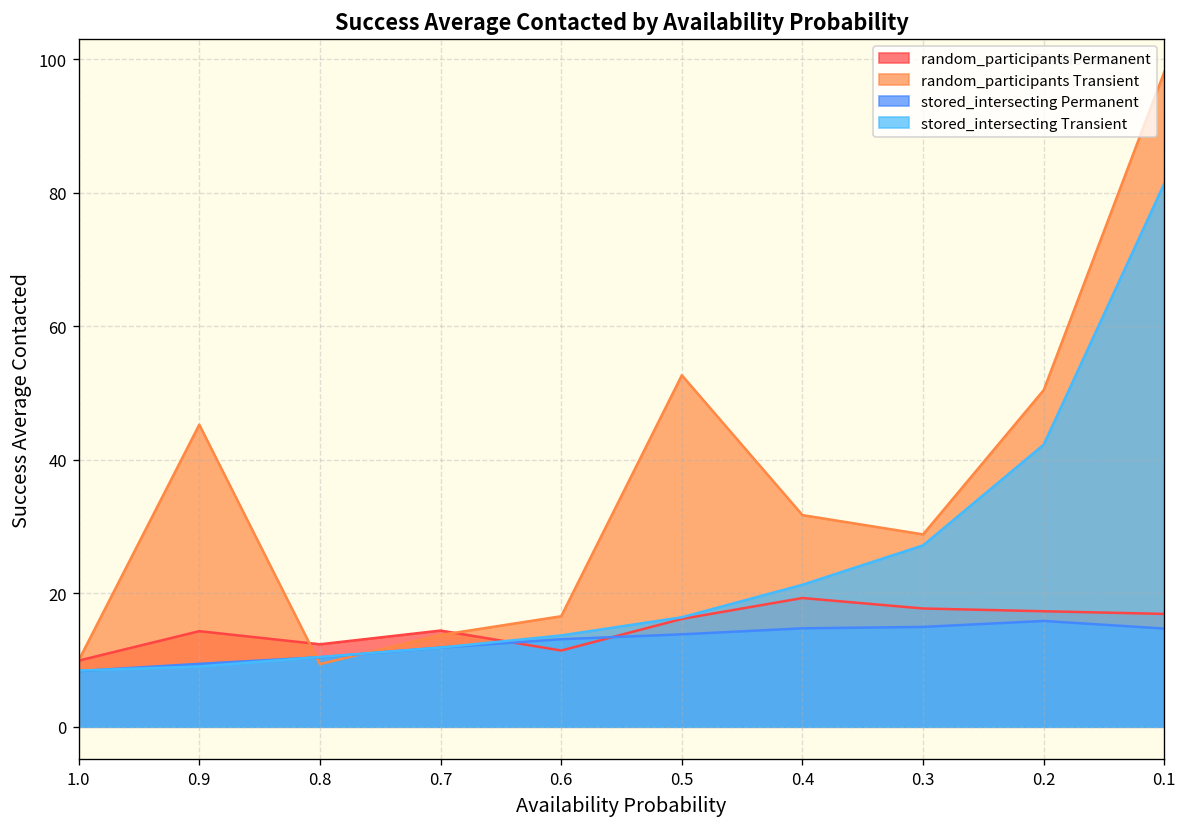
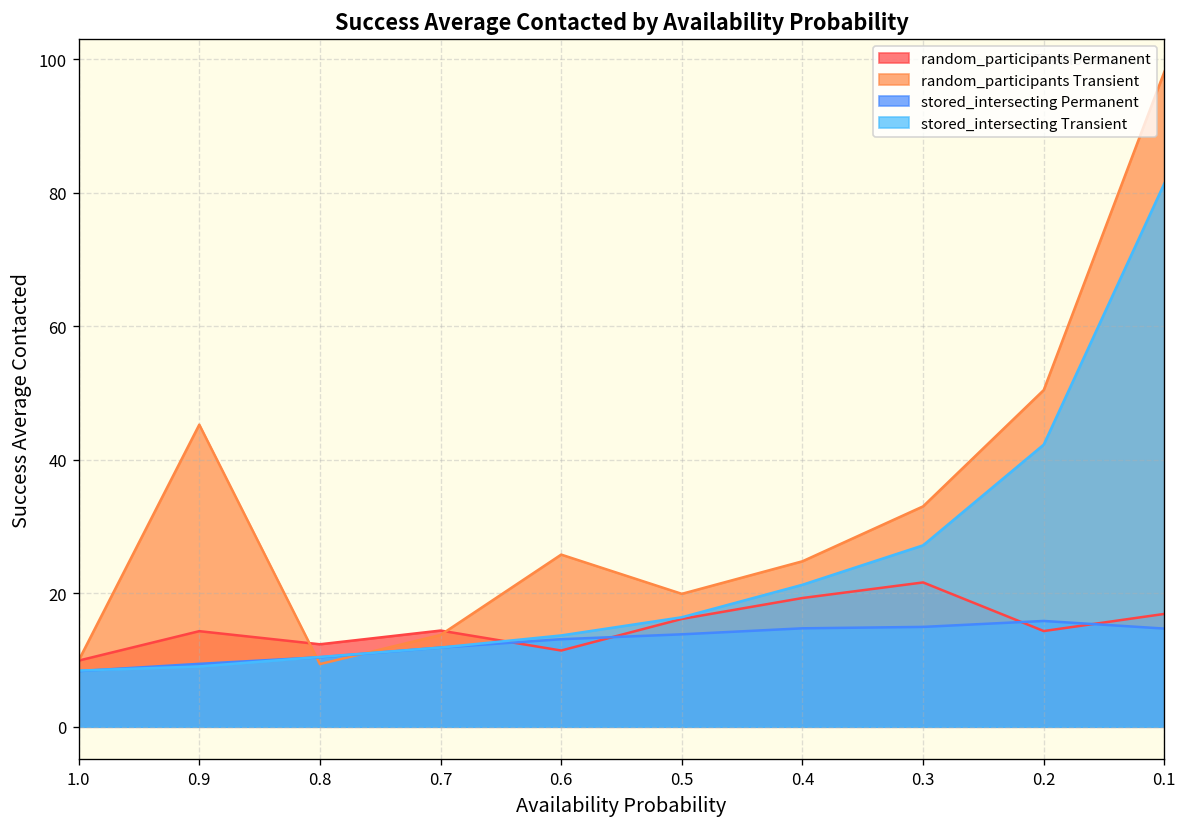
random_participants Transient, 0.6: 17 -> 26
random_participants Transient, 0.5: 53 -> 20
random_participants Transient, 0.4: 32 -> 25
random_participants Permanent, 0.3: 18 -> 22
random_participants Transient, 0.3: 29 -> 33
random_participants Permanent, 0.2: 17 -> 14
